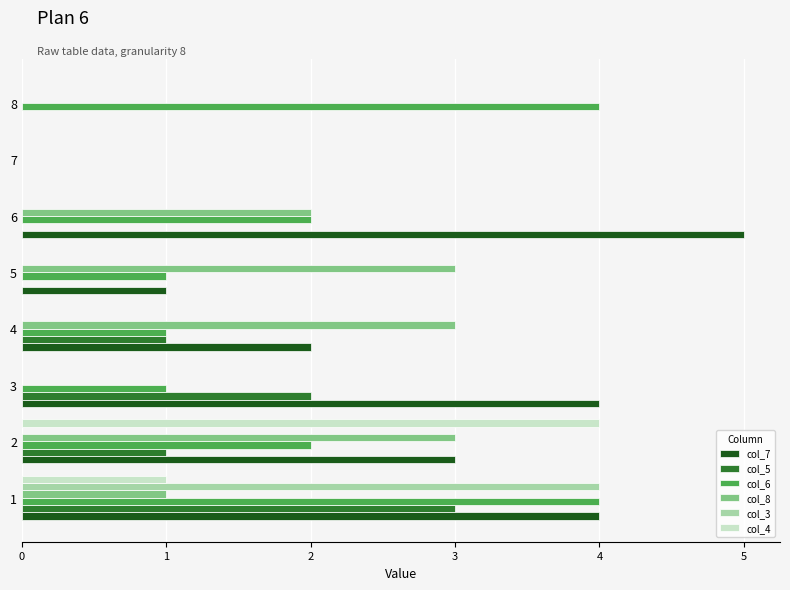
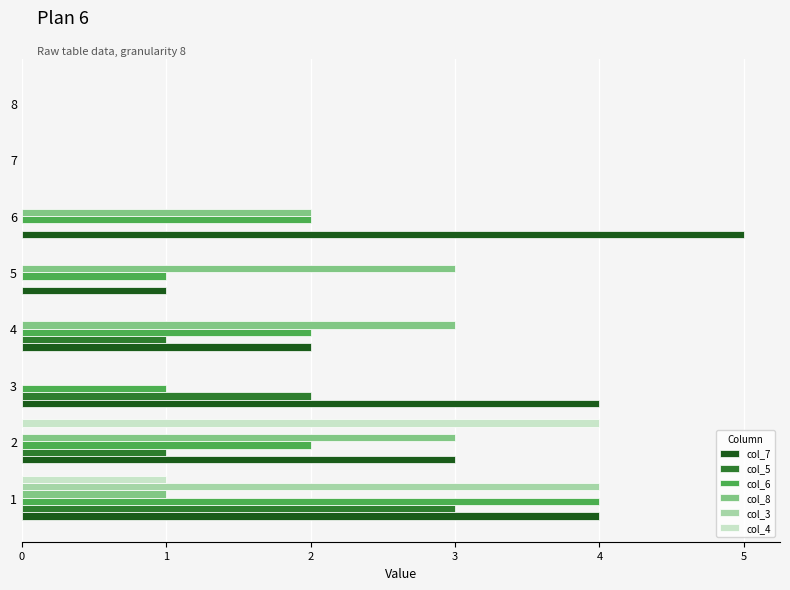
col_6, 8: 4 -> 0
col_6, 4: 1 -> 2
